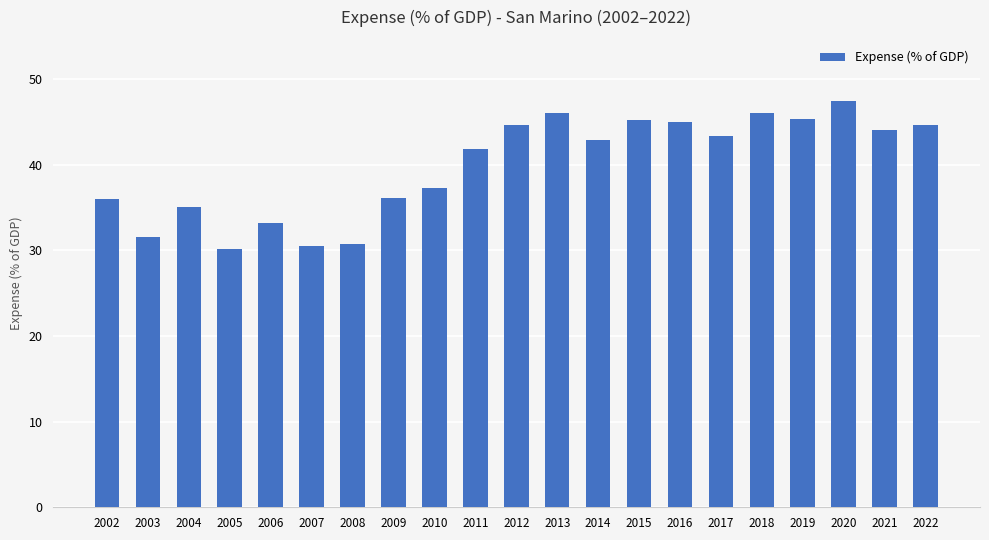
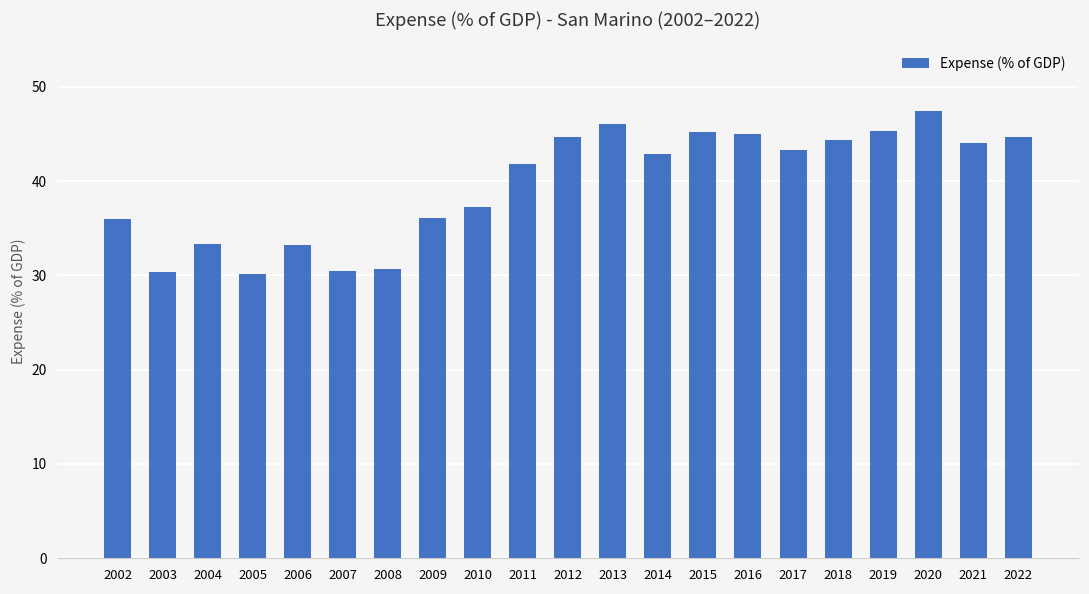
2003: 31 -> 30
2004: 35 -> 33
2018: 46 -> 44
